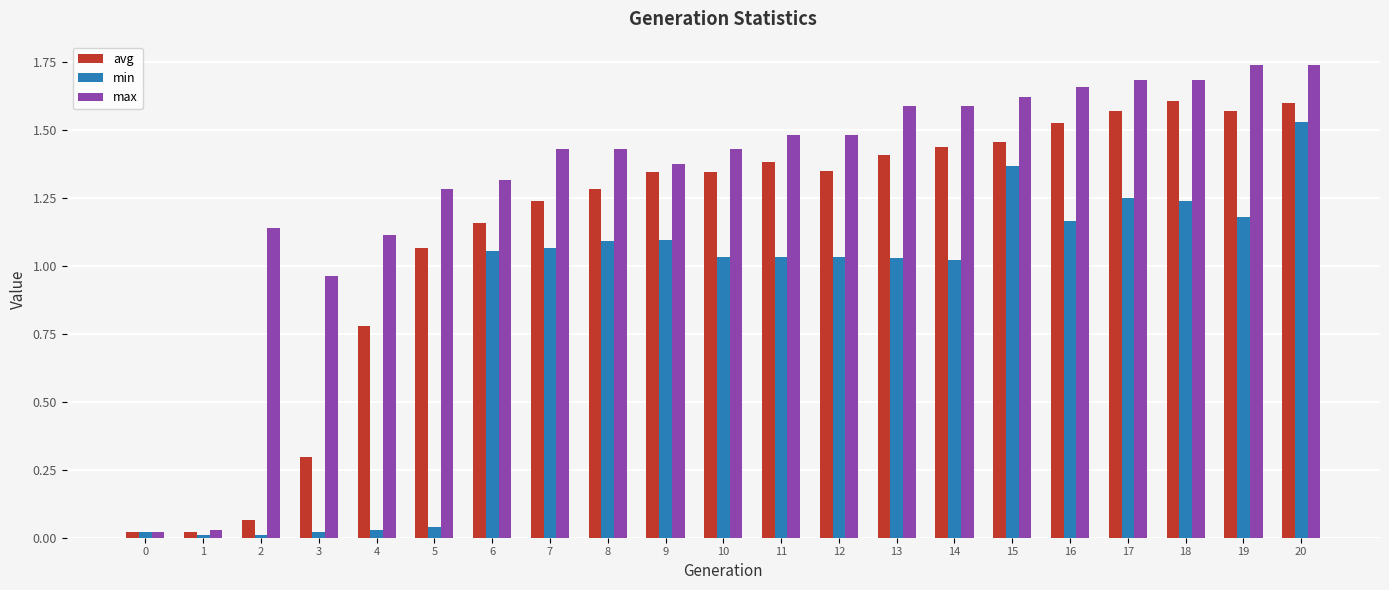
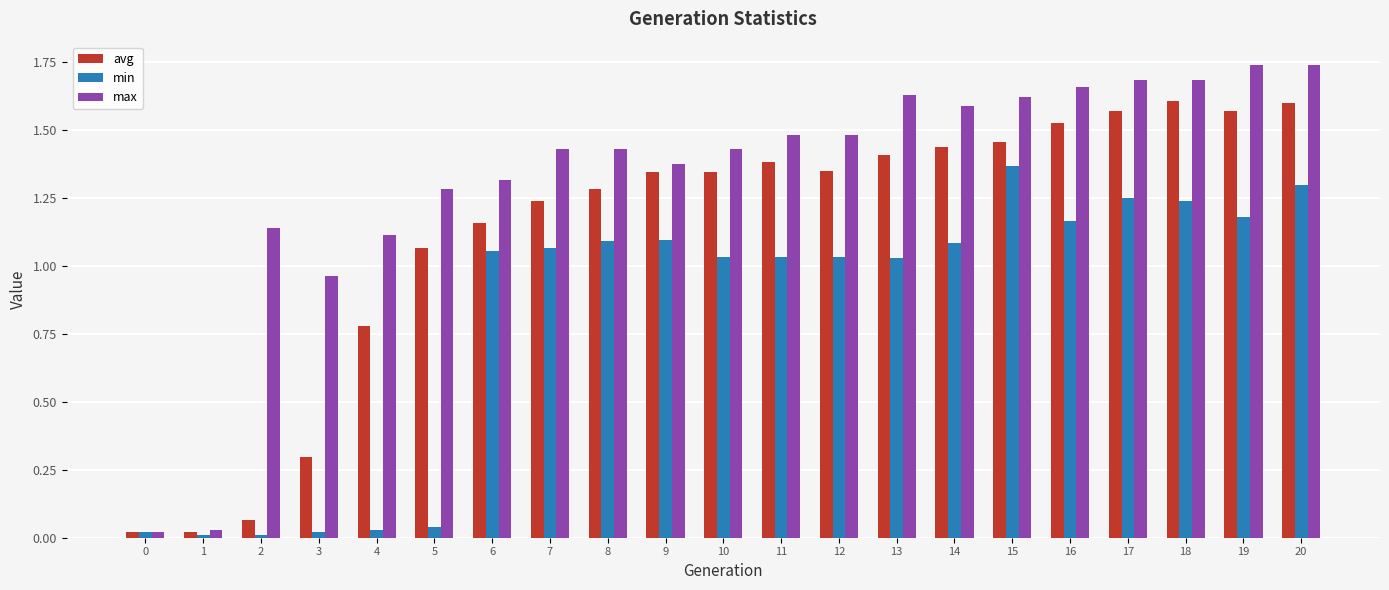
max, 13: 1.59 -> 1.63
min, 14: 1.02 -> 1.08
min, 20: 1.53 -> 1.30
